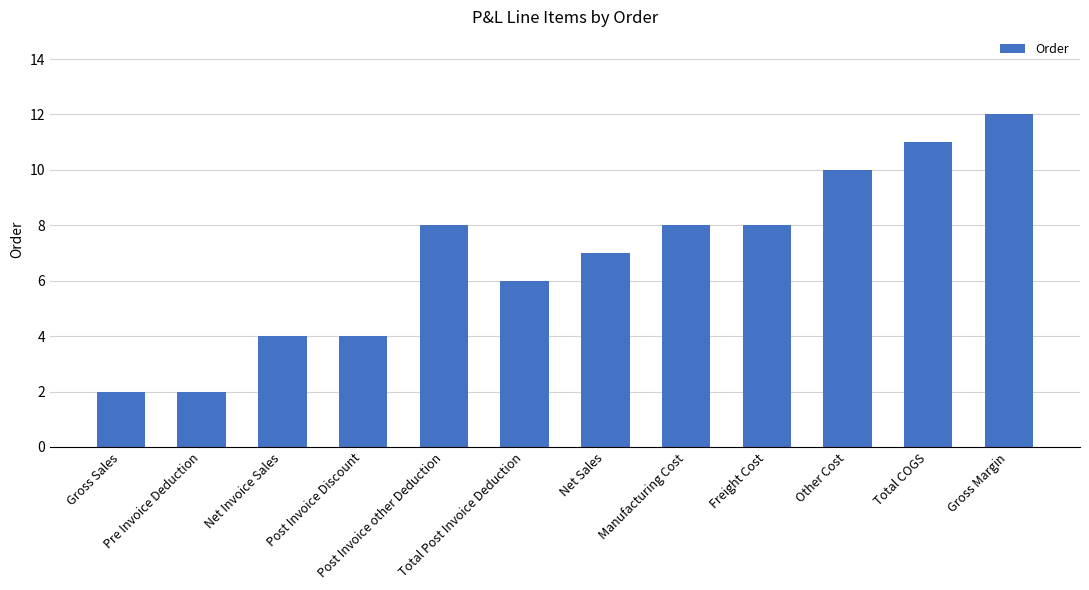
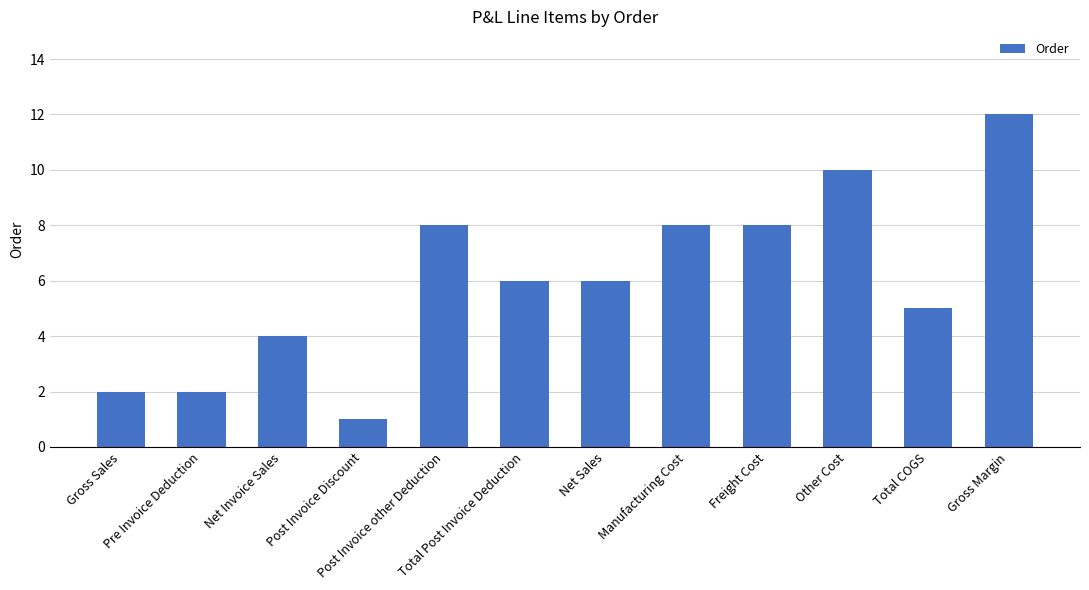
Post Invoice Discount: 4 -> 1
Net Sales: 7 -> 6
Total COGS: 11 -> 5
